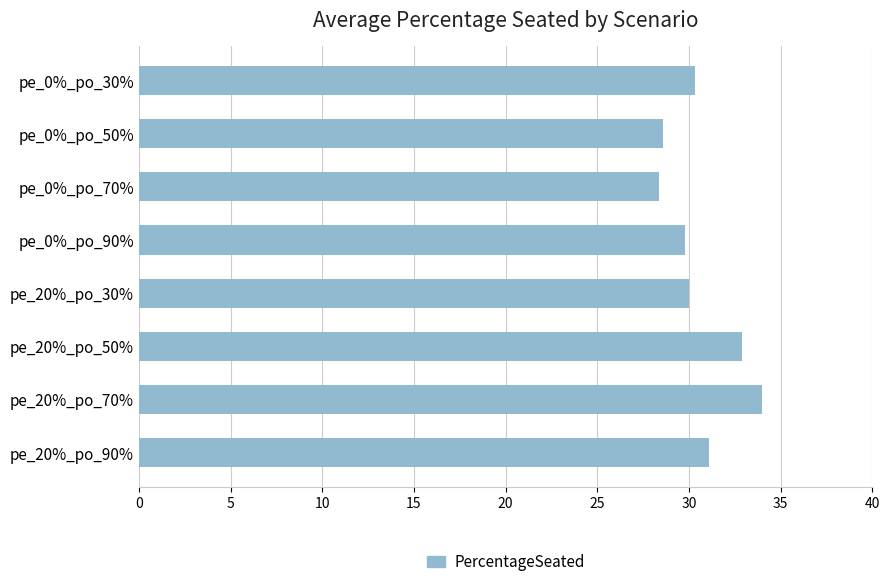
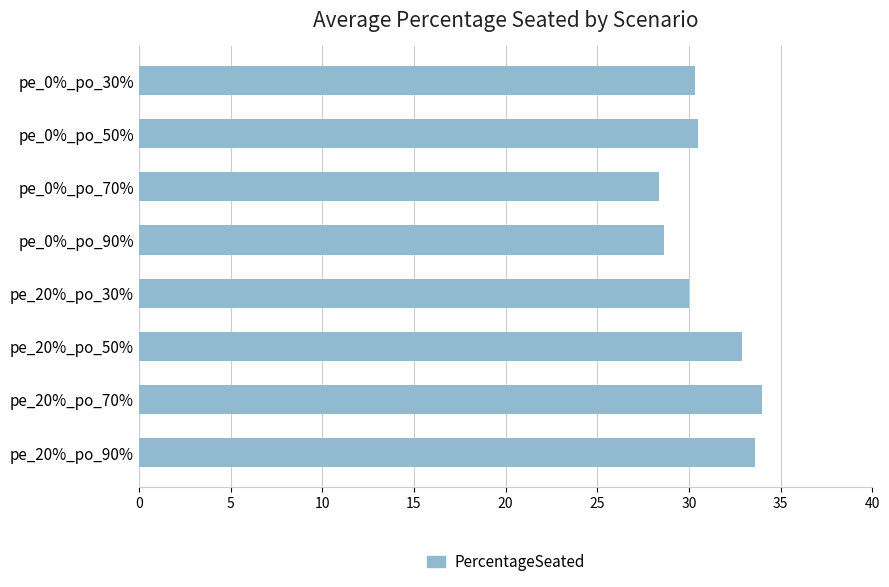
pe_0%_po_50%: 28.6 -> 30.5
pe_0%_po_90%: 29.8 -> 28.7
pe_20%_po_90%: 31.1 -> 33.6
